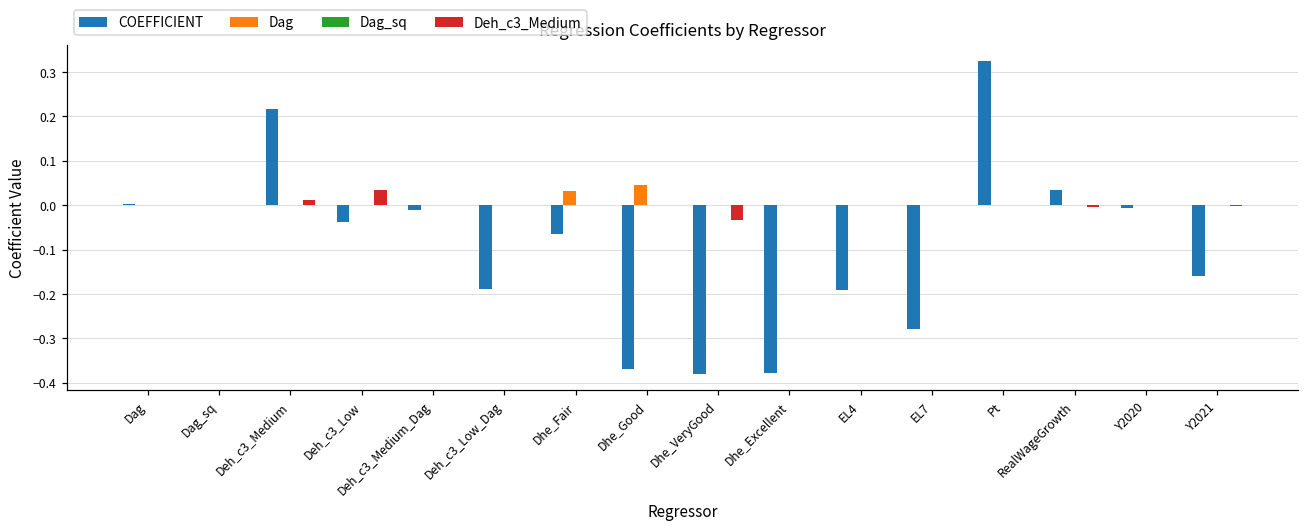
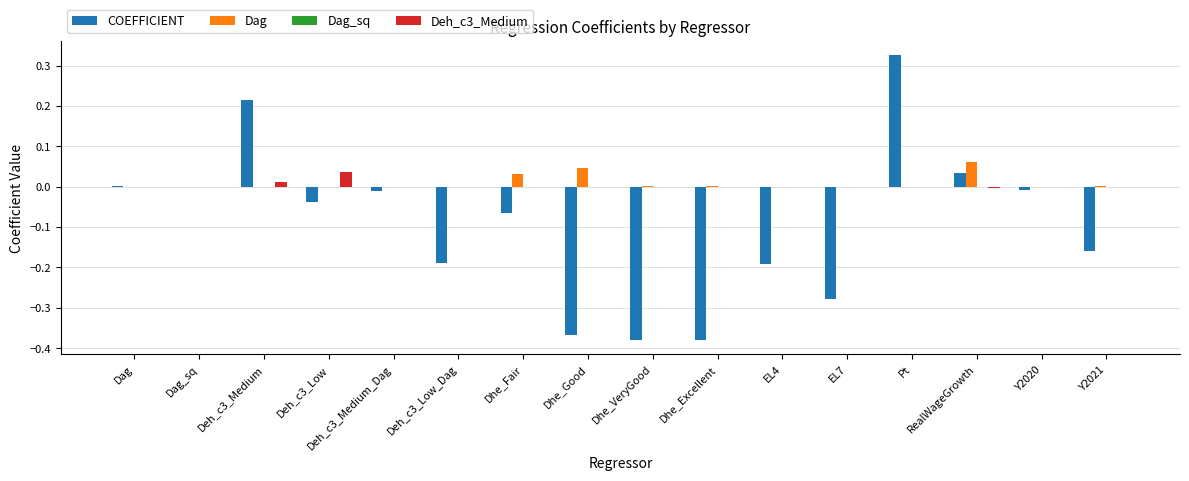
Deh_c3_Medium, Dhe_VeryGood: -0.03 -> 0.00
Dag, RealWageGrowth: 0.00 -> 0.06
